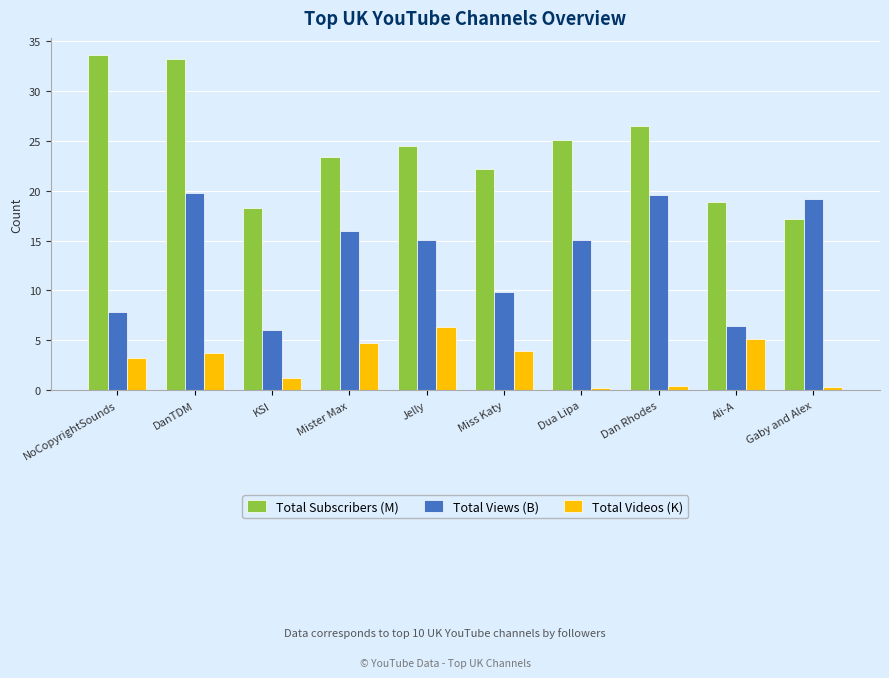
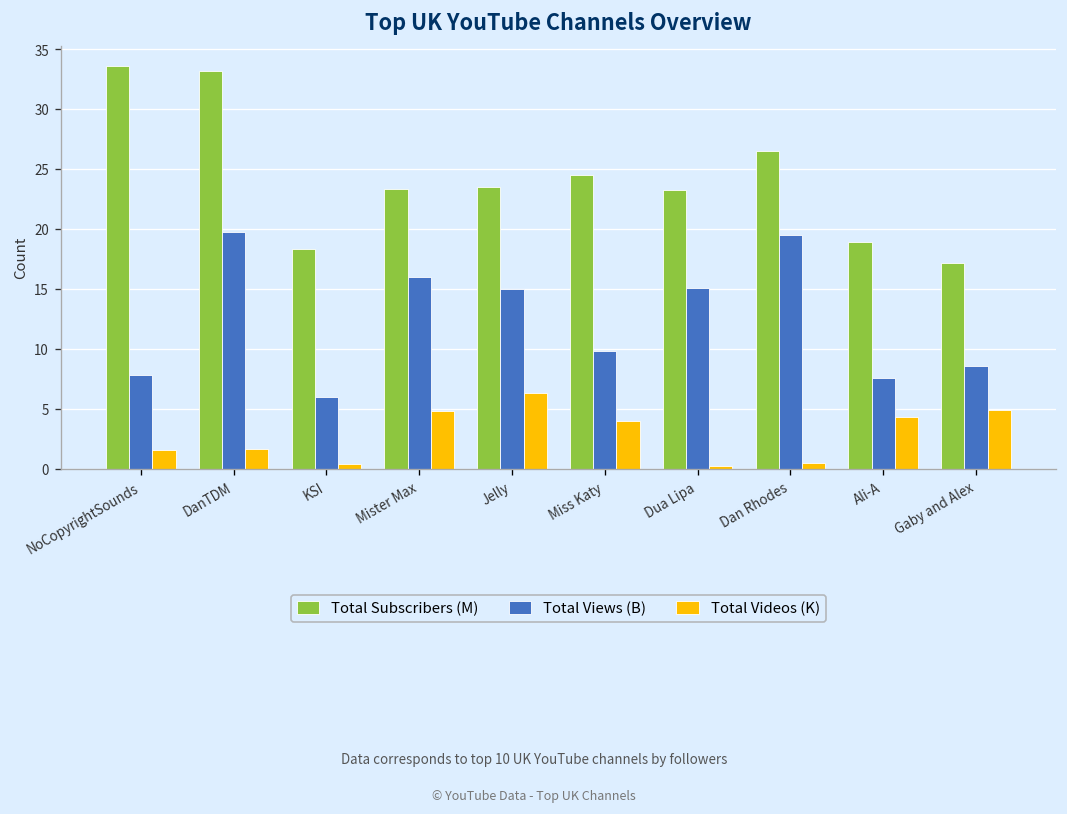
Total Videos (K), NoCopyrightSounds: 3 -> 2
Total Videos (K), DanTDM: 4 -> 2
Total Videos (K), KSI: 1 -> 0
Total Subscribers (M), Jelly: 24.4 -> 23.5
Total Subscribers (M), Miss Katy: 22 -> 25
Total Subscribers (M), Dua Lipa: 25 -> 23
Total Views (B), Ali-A: 6 -> 8
Total Videos (K), Ali-A: 5 -> 4
Total Views (B), Gaby and Alex: 19 -> 9
Total Videos (K), Gaby and Alex: 0 -> 5
